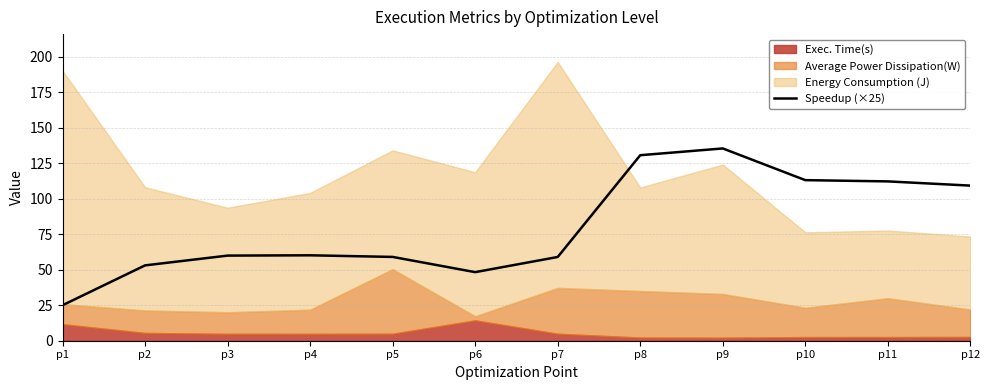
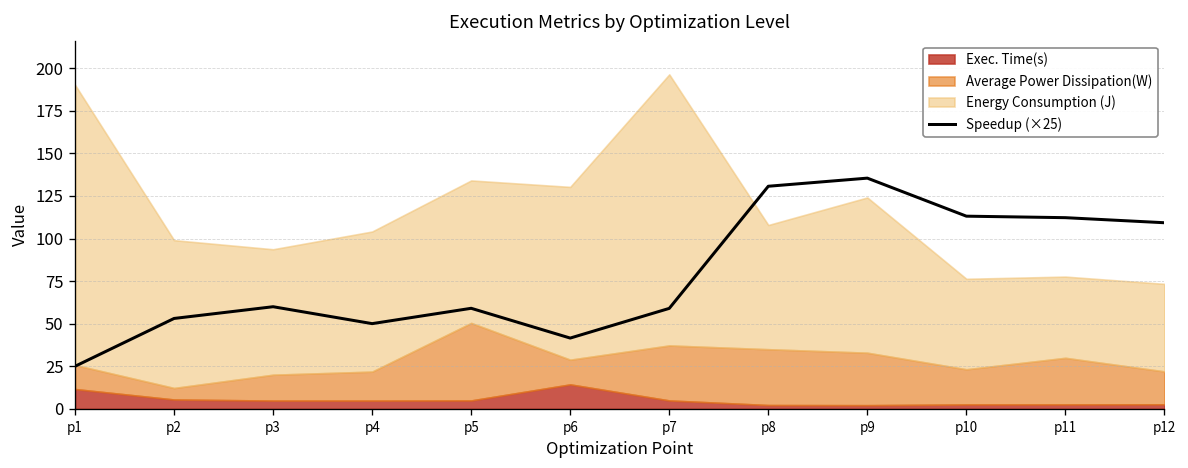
Average Power Dissipation(W), p2: 16 -> 7
Speedup (×25), p4: 60 -> 50
Speedup (×25), p6: 48 -> 42
Average Power Dissipation(W), p6: 3 -> 15
